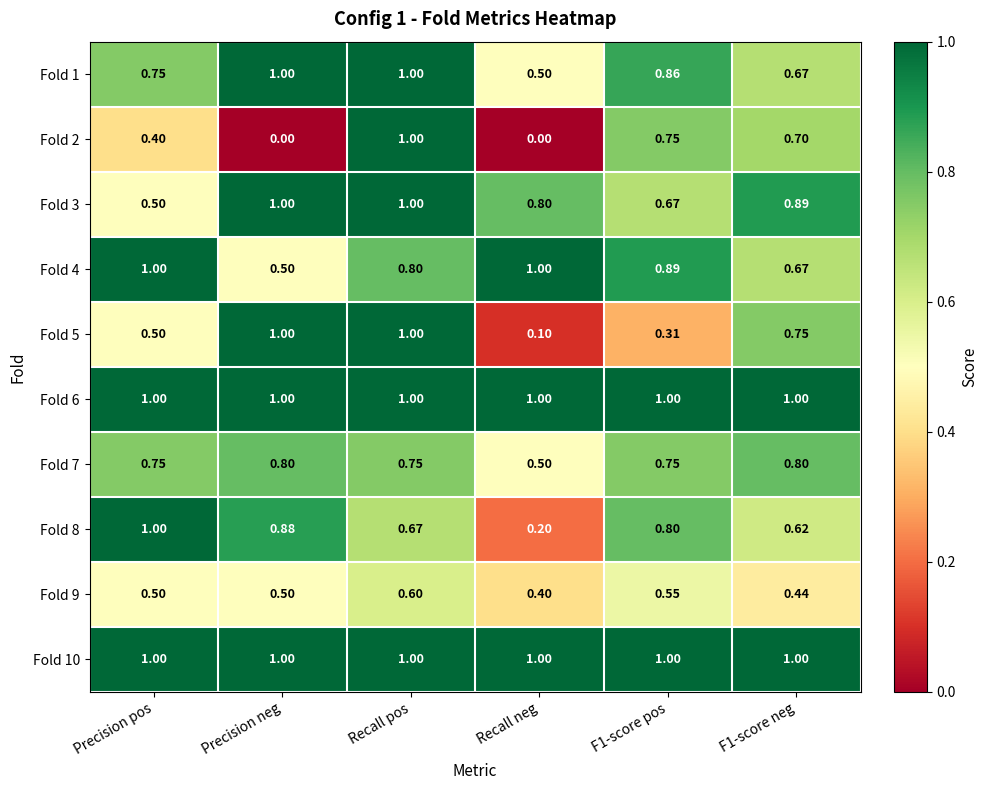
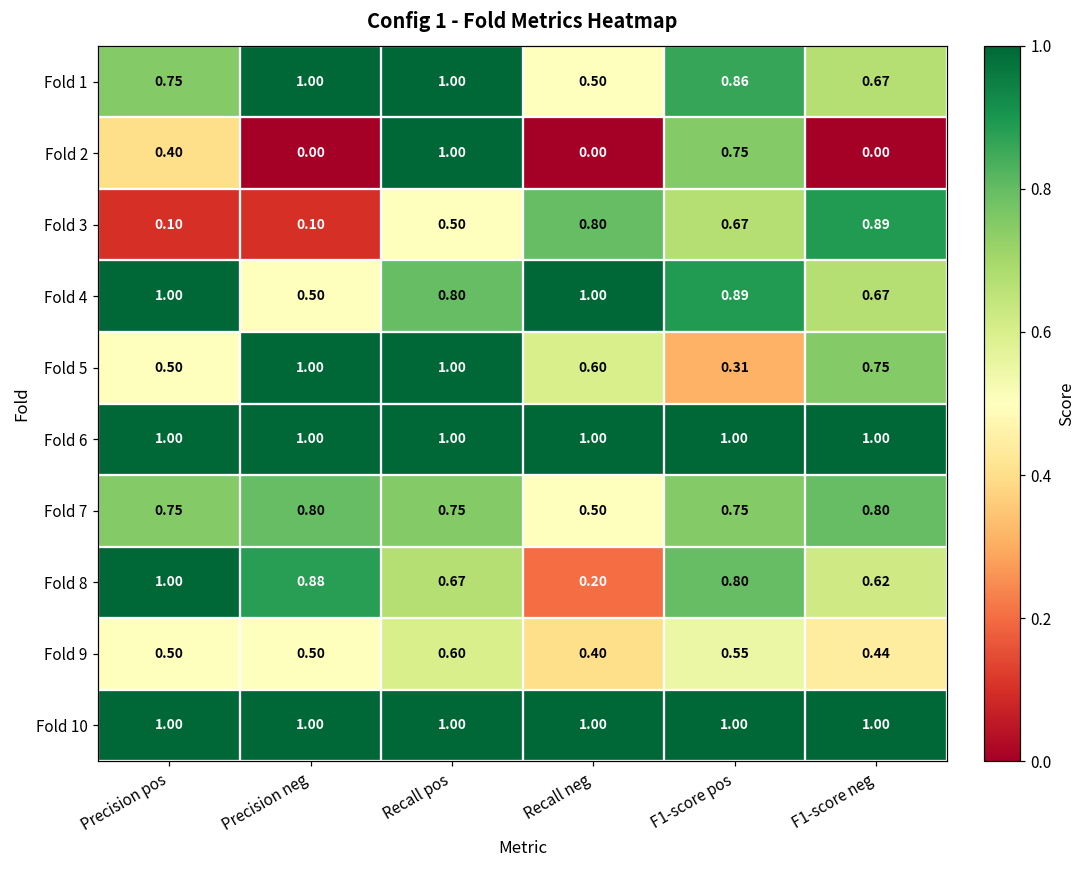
Fold 2, F1-score neg: 0.70 -> 0.00
Fold 3, Precision pos: 0.50 -> 0.10
Fold 3, Precision neg: 1.00 -> 0.10
Fold 3, Recall pos: 1.00 -> 0.50
Fold 5, Recall neg: 0.10 -> 0.60
